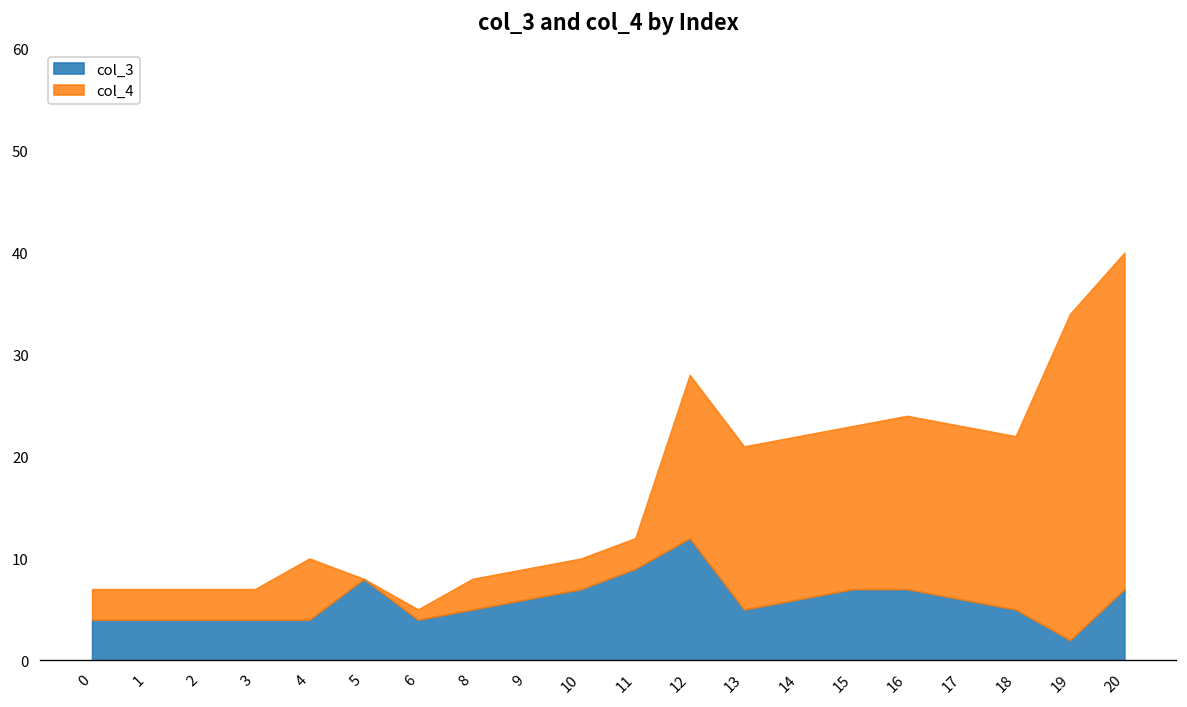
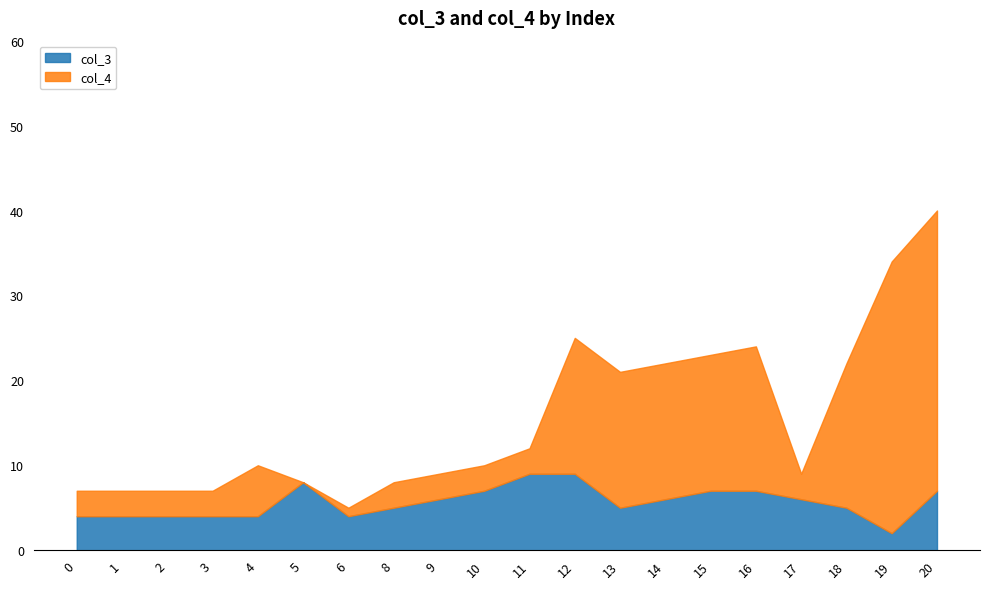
col_3, 12: 12 -> 9
col_4, 17: 17 -> 3
